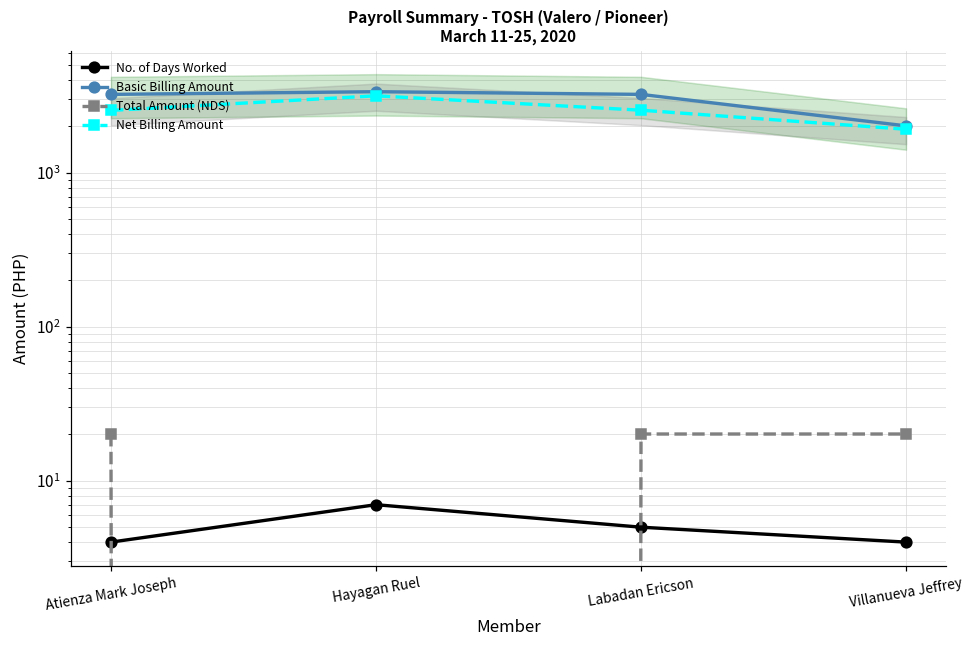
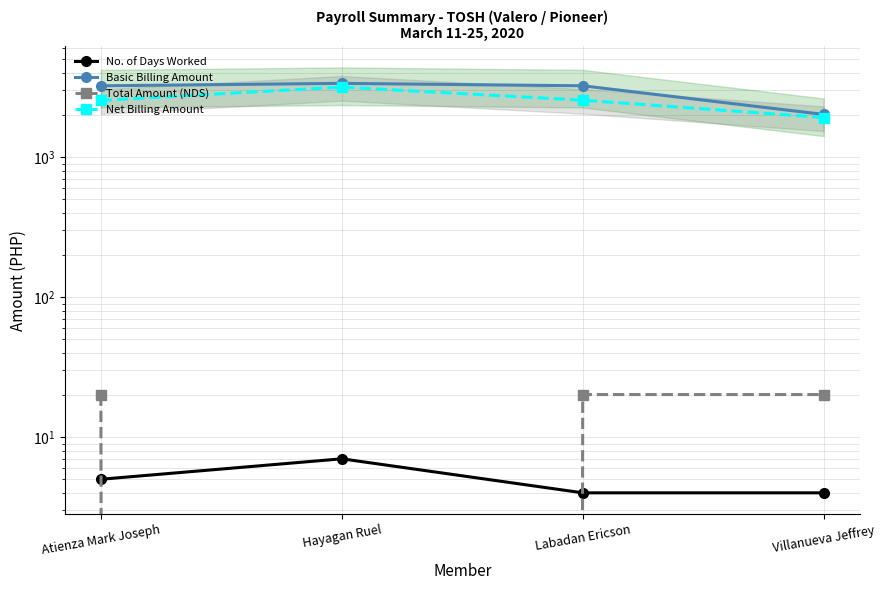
No. of Days Worked, Atienza Mark Joseph: 4 -> 5
No. of Days Worked, Labadan Ericson: 5 -> 4
